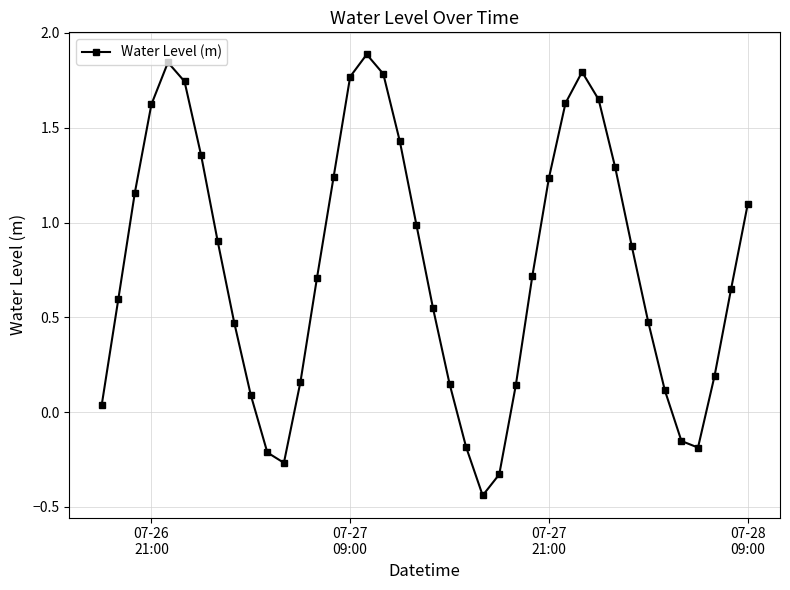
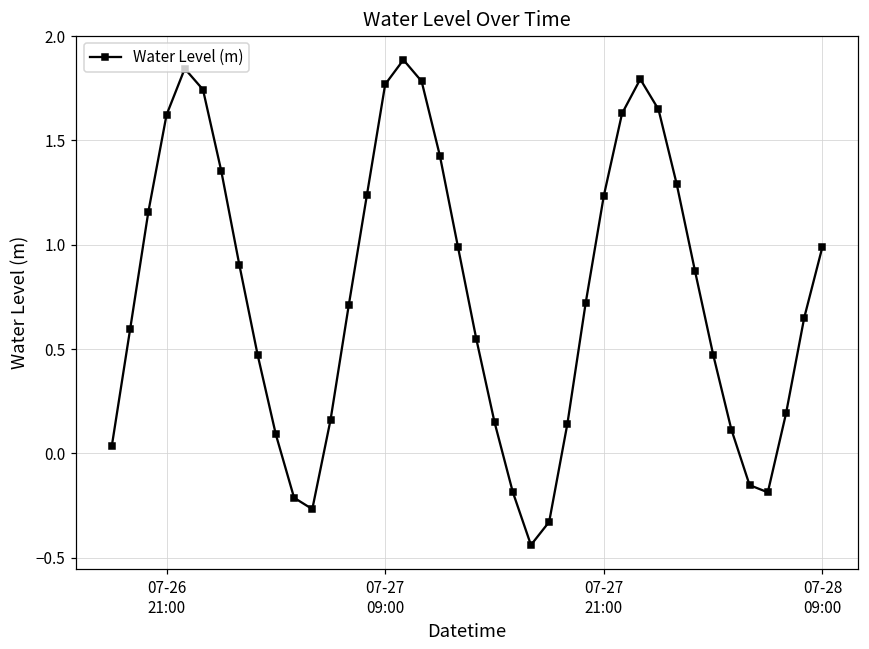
07-28 09:00: 1.10 -> 0.99
